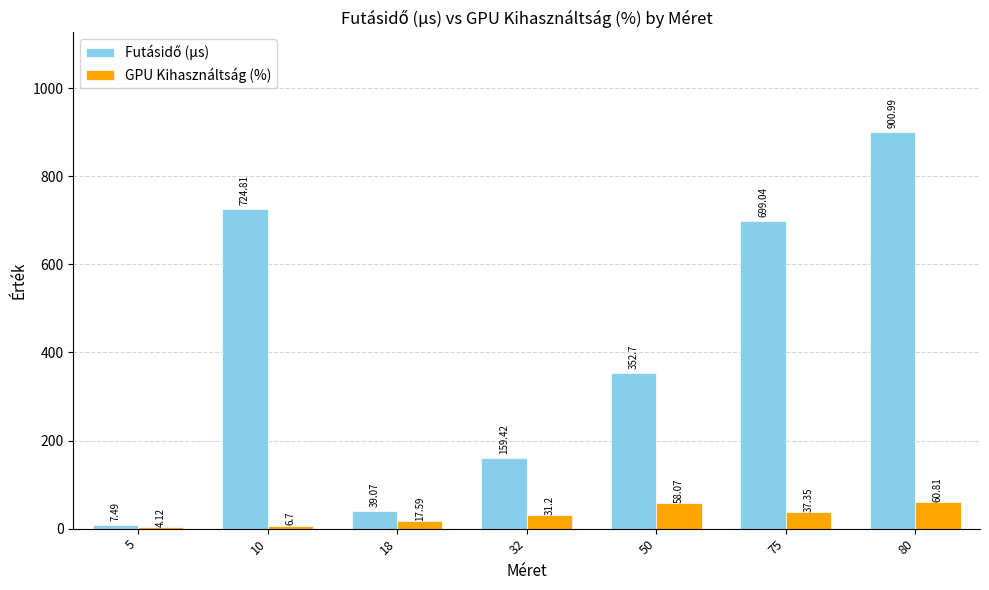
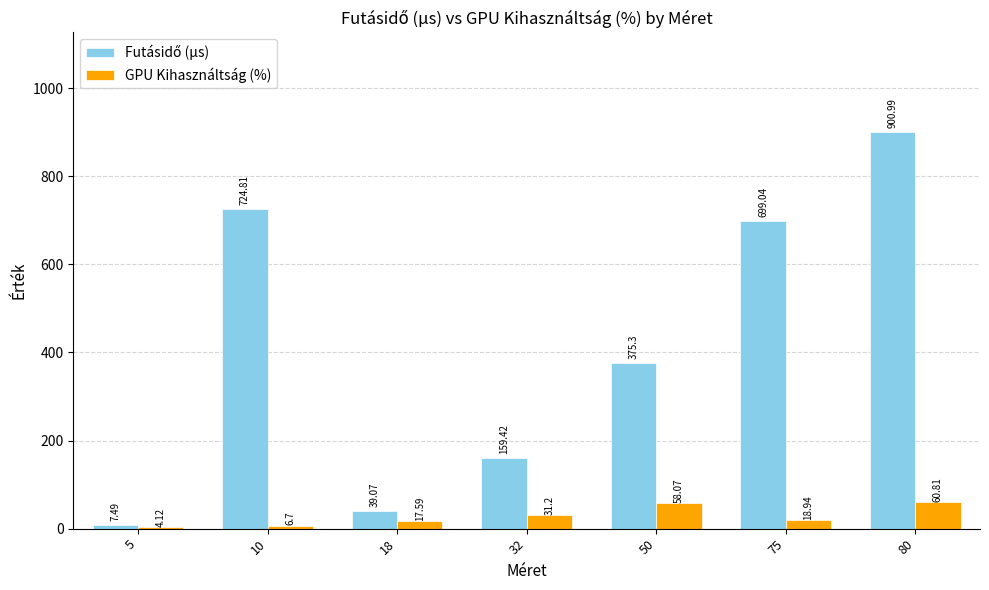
Futásidő (µs), 50: 352.7 -> 375.3
GPU Kihasználtság (%), 75: 37.35 -> 18.94
